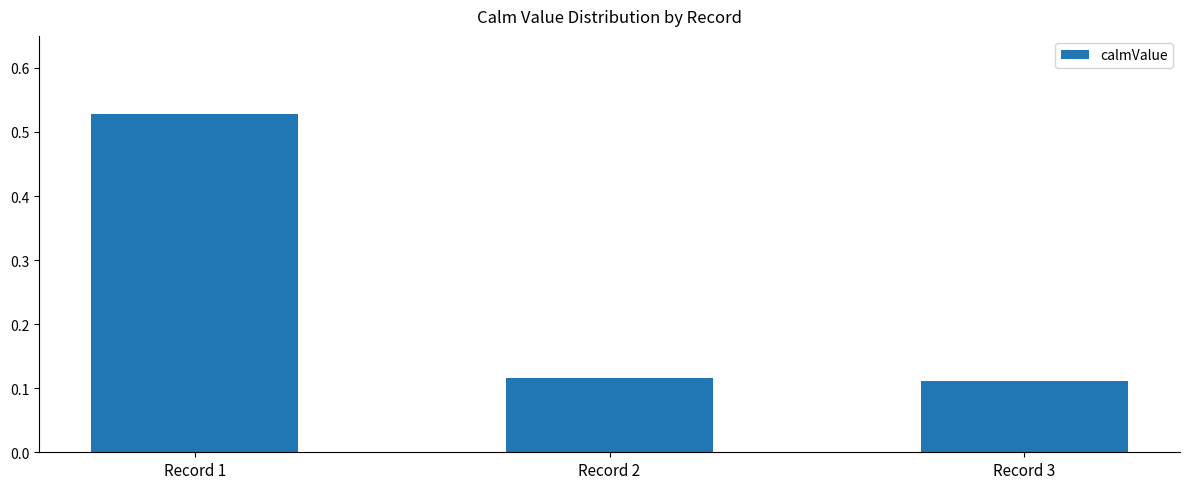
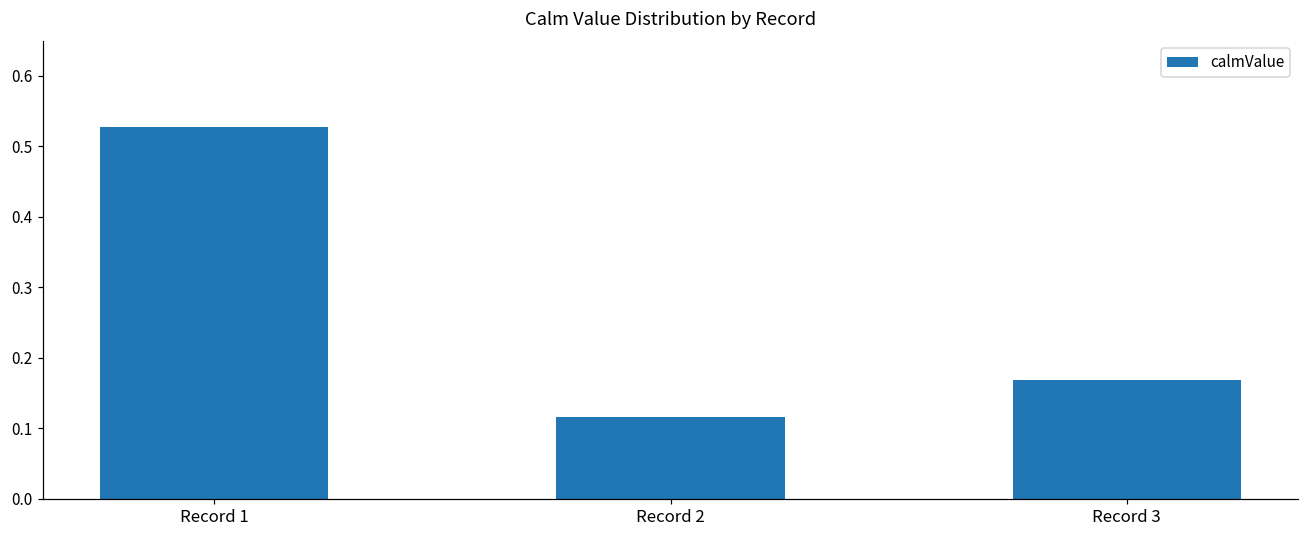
Record 3: 0.11 -> 0.17
